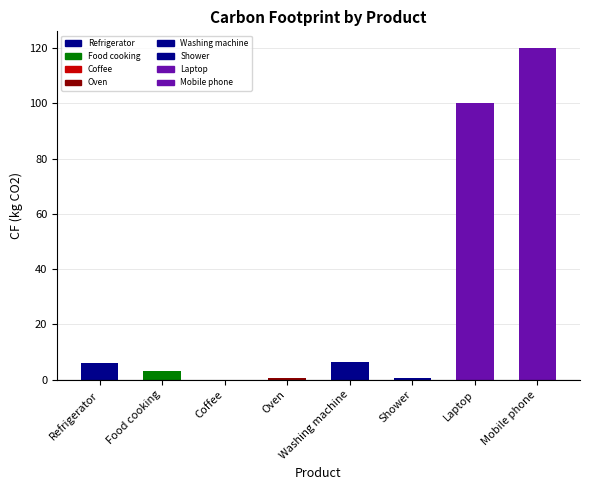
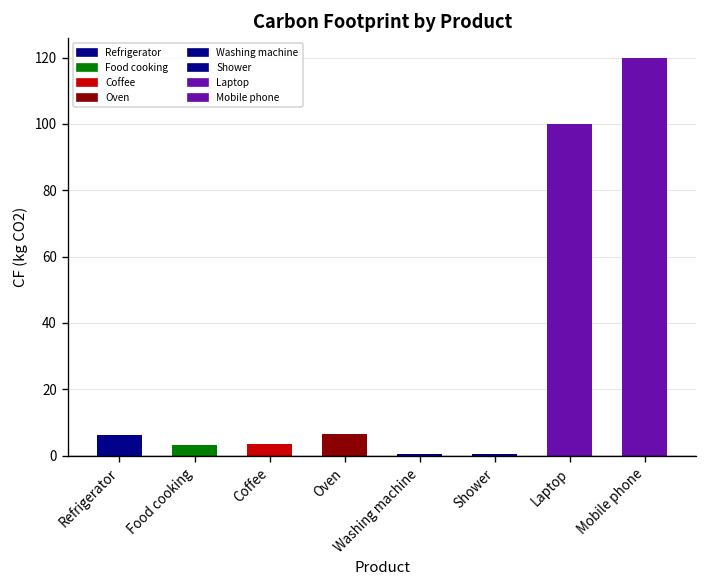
Coffee: 0 -> 4
Oven: 1 -> 7
Washing machine: 6 -> 1
